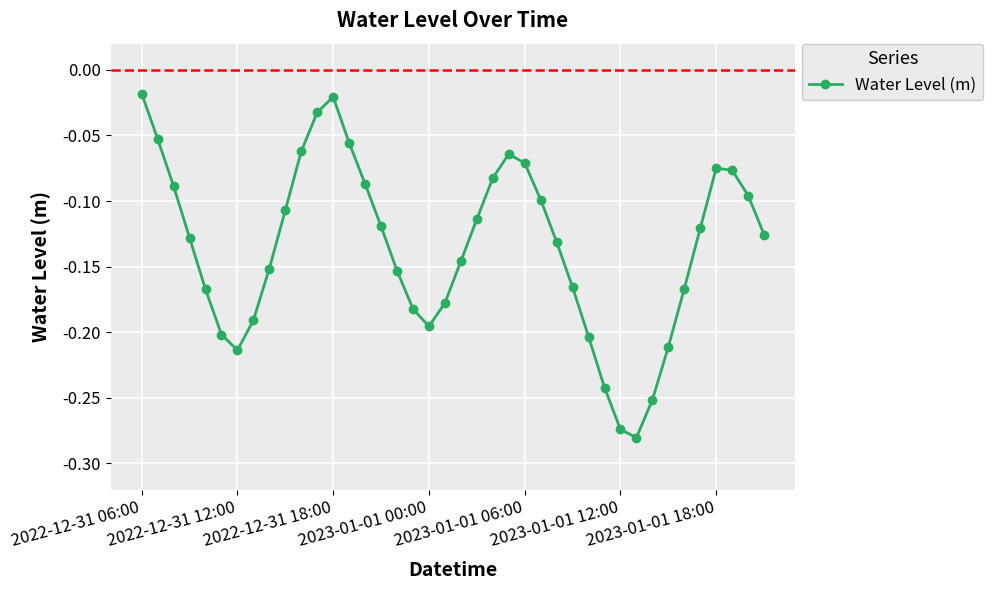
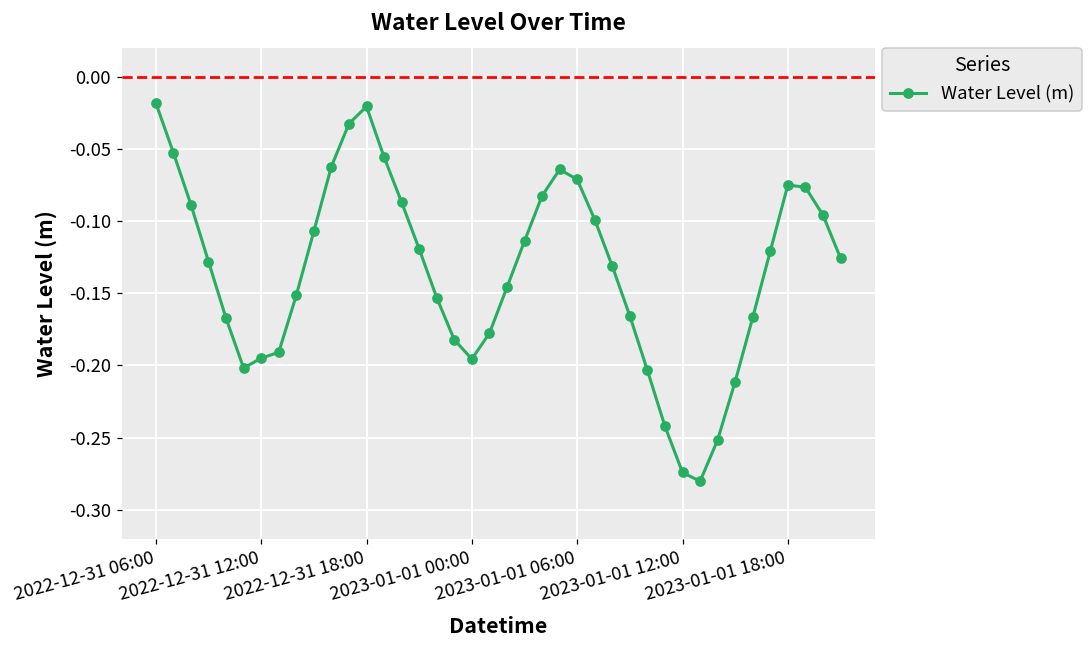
2022-12-31 12:00: -0.214 -> -0.195
